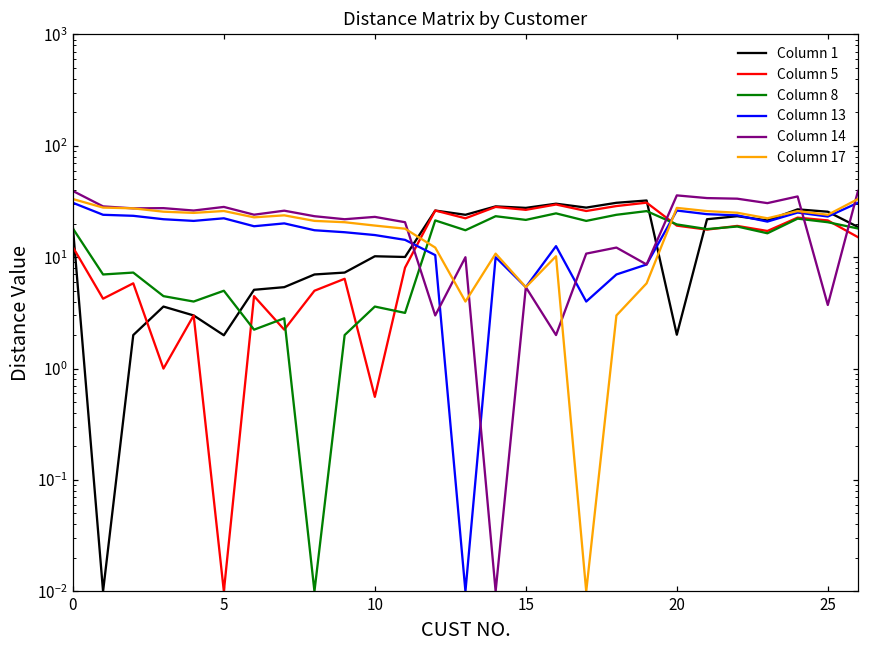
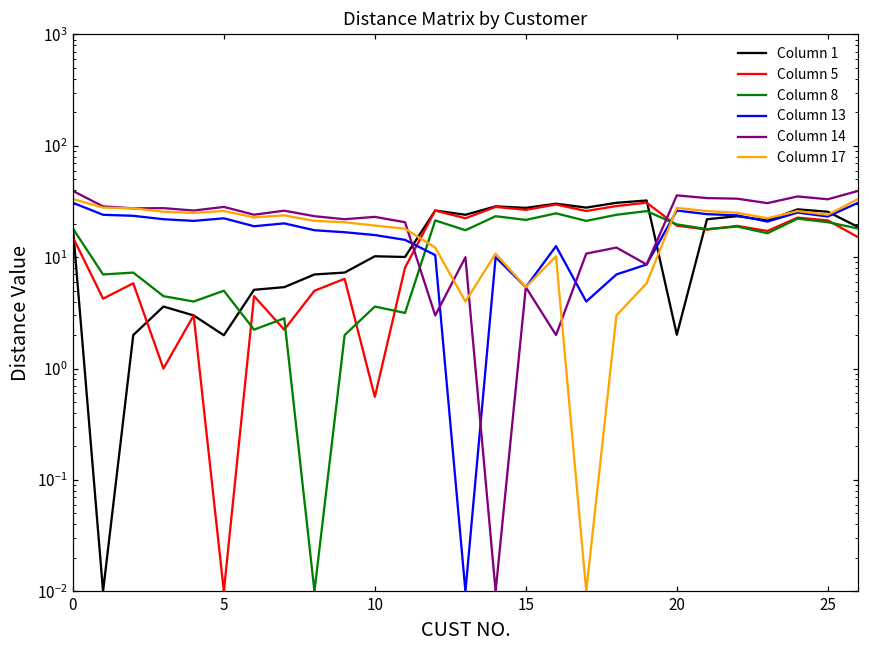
Column 5, 0: 12 -> 15
Column 14, 25: 3.7 -> 33
